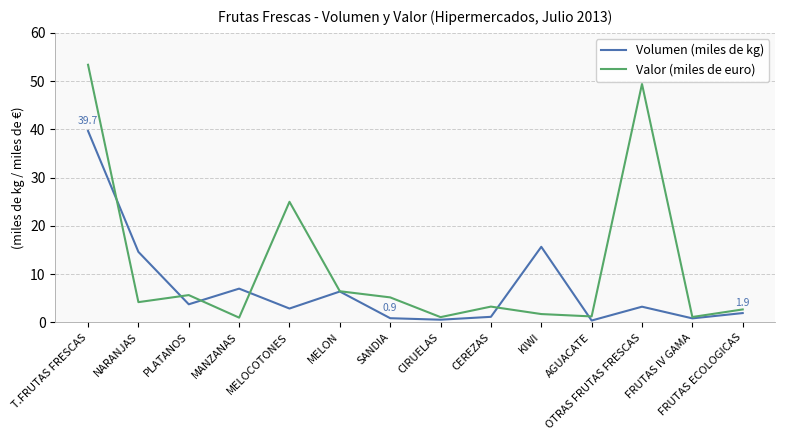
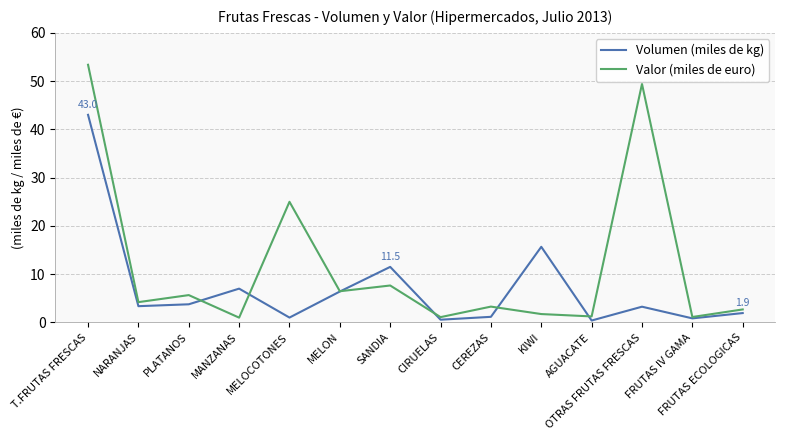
Volumen (miles de kg), T.FRUTAS FRESCAS: 39.7 -> 43.0
Volumen (miles de kg), NARANJAS: 15 -> 3
Volumen (miles de kg), MELOCOTONES: 3 -> 1
Volumen (miles de kg), SANDIA: 0.9 -> 11.5
Valor (miles de euro), SANDIA: 5 -> 8
